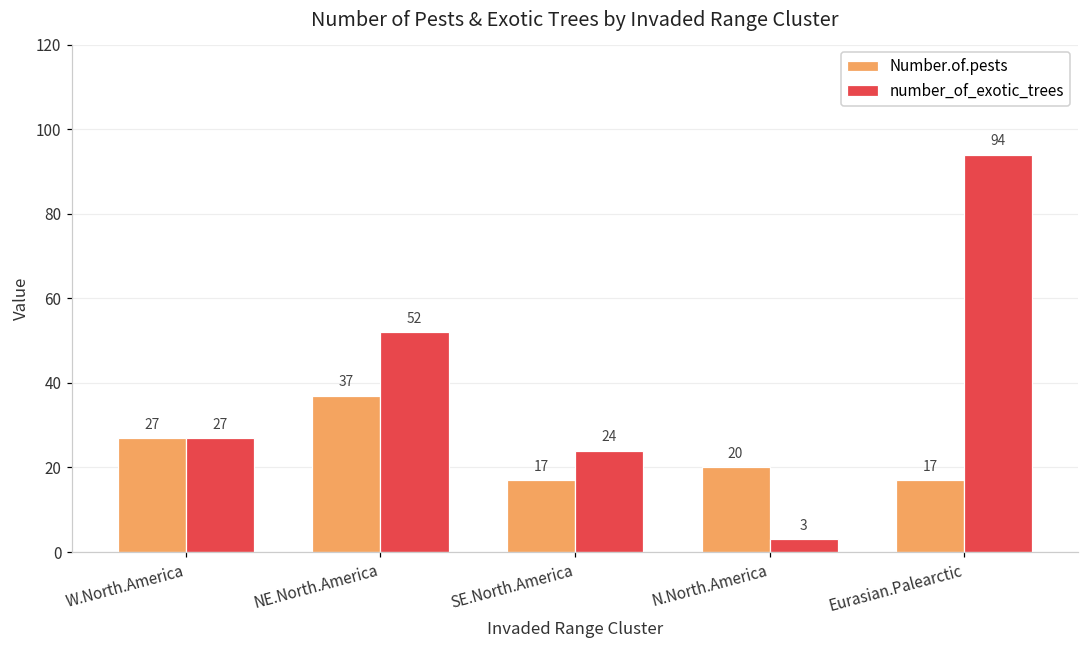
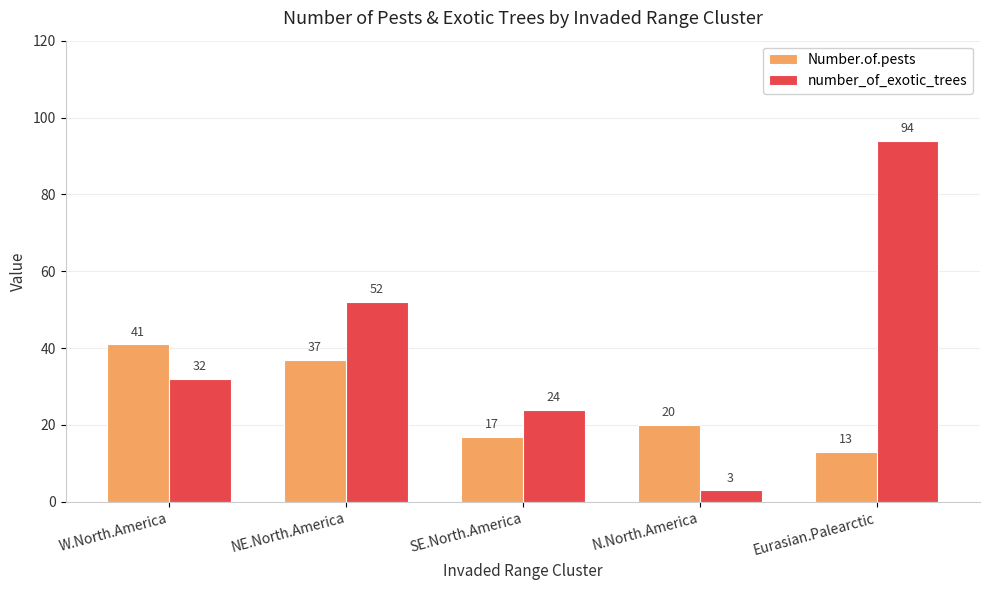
Number.of.pests, W.North.America: 27 -> 41
number_of_exotic_trees, W.North.America: 27 -> 32
Number.of.pests, Eurasian.Palearctic: 17 -> 13
